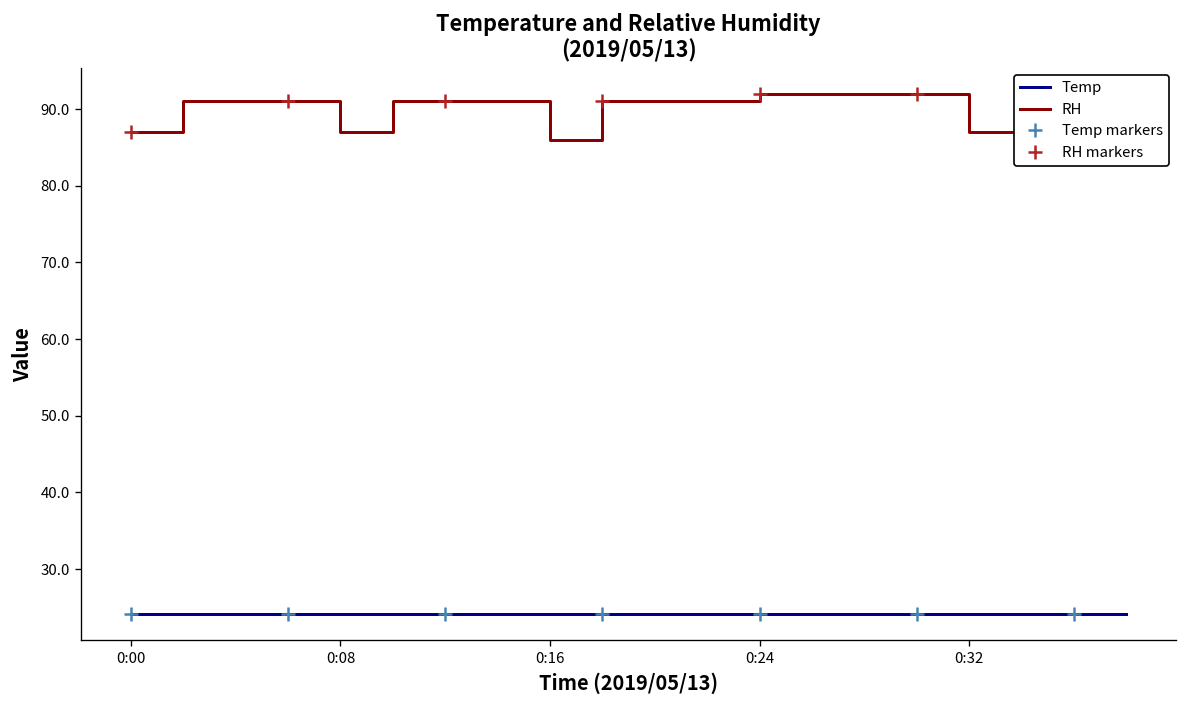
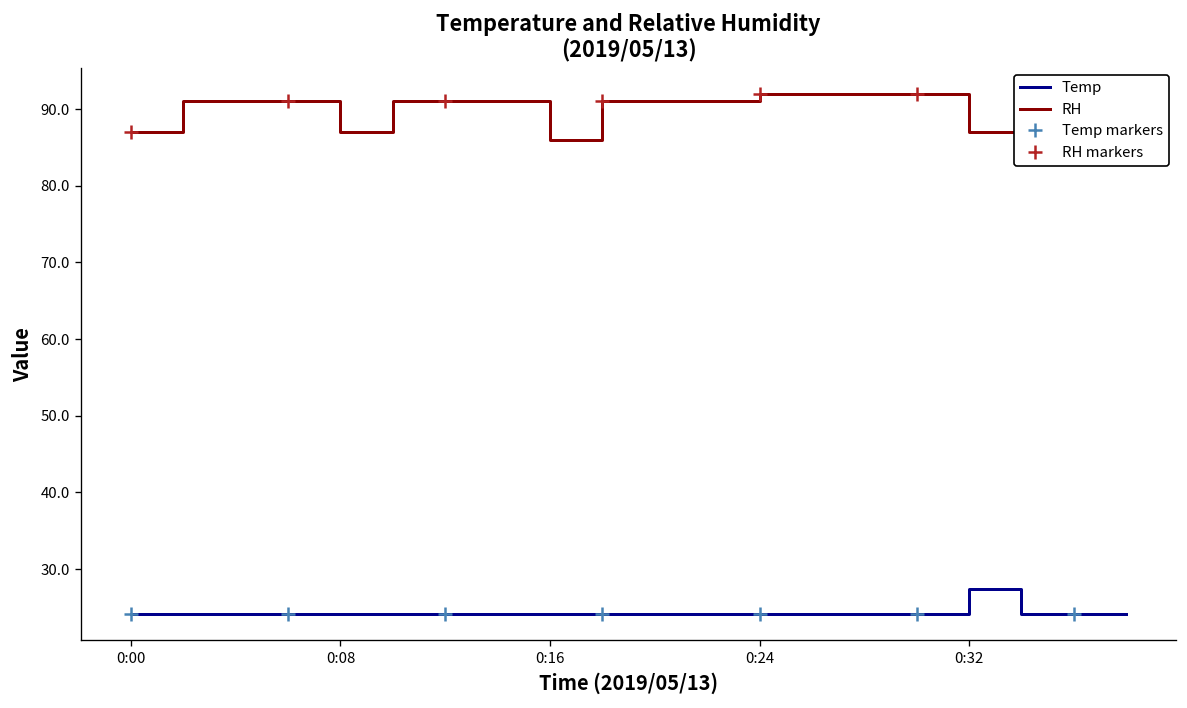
Temp, 0:32: 24 -> 27
